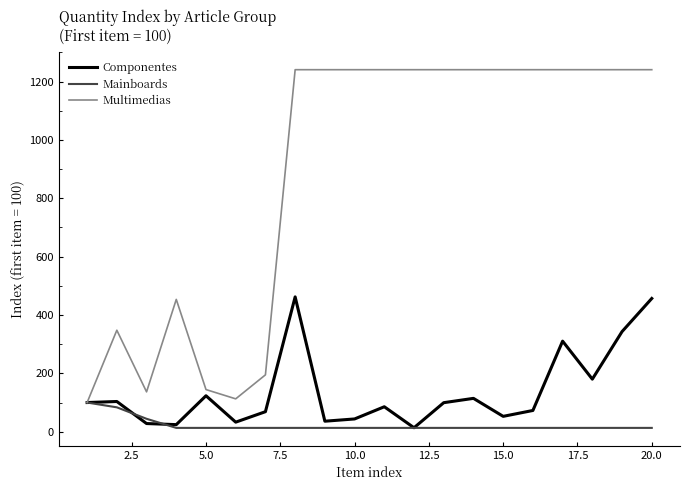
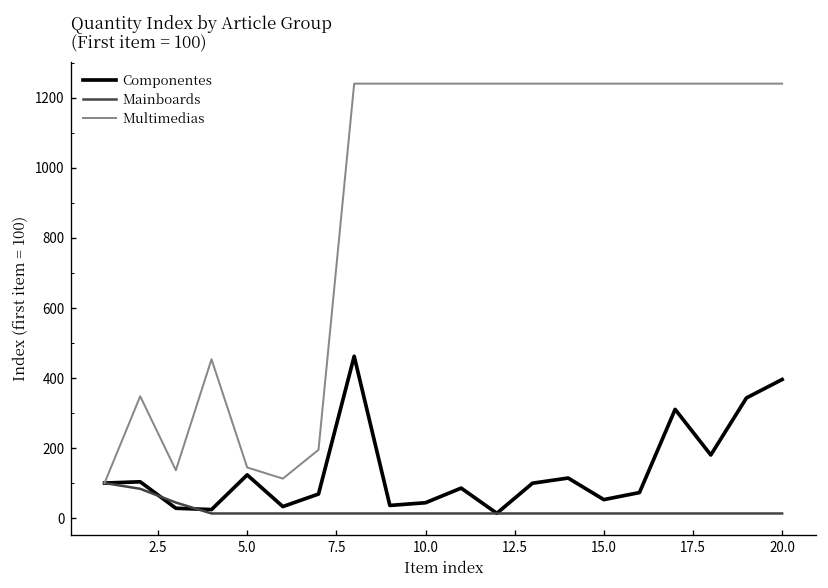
Componentes, 20.0: 460 -> 400
